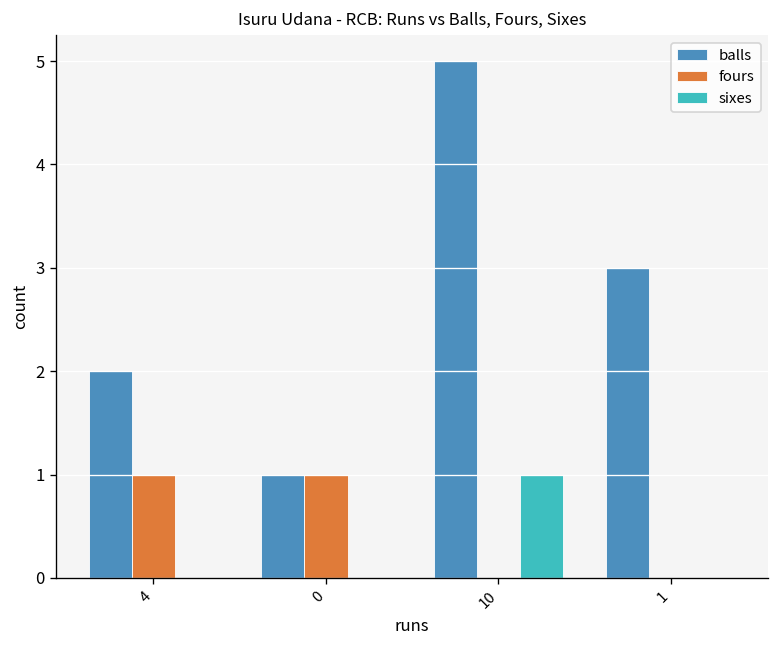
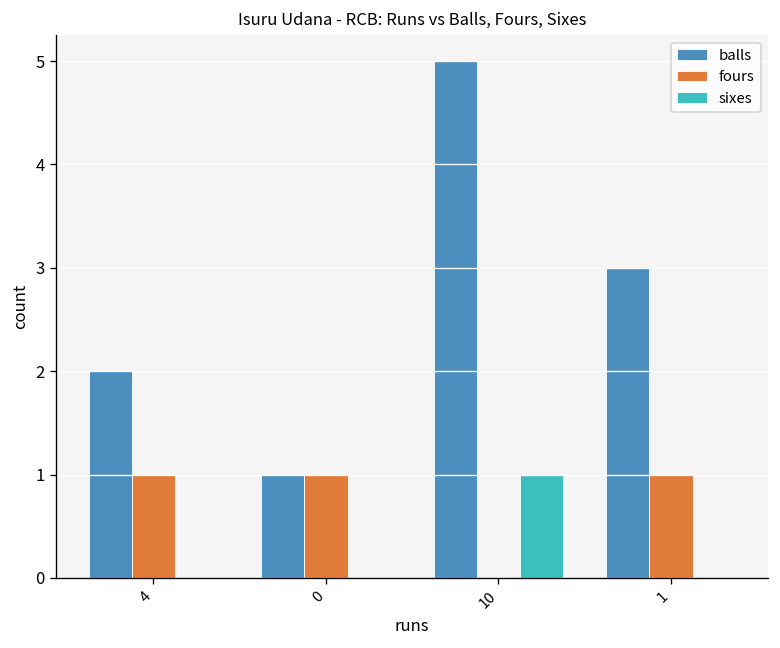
fours, 1: 0 -> 1
